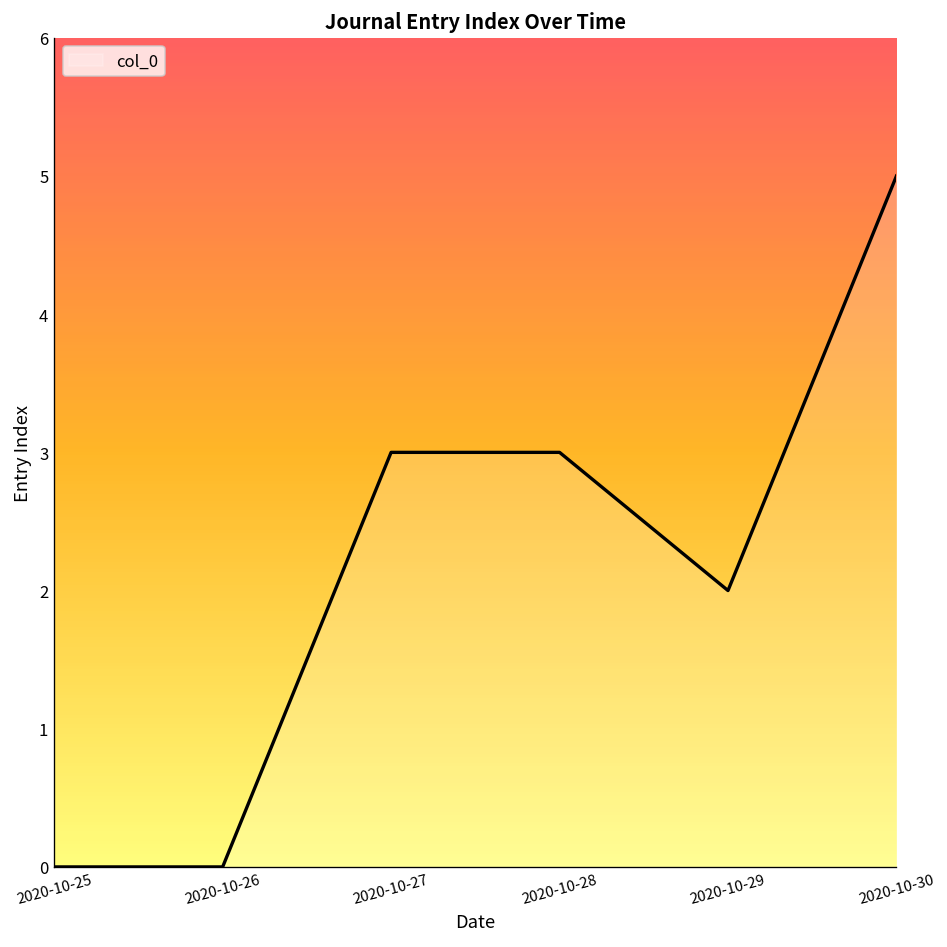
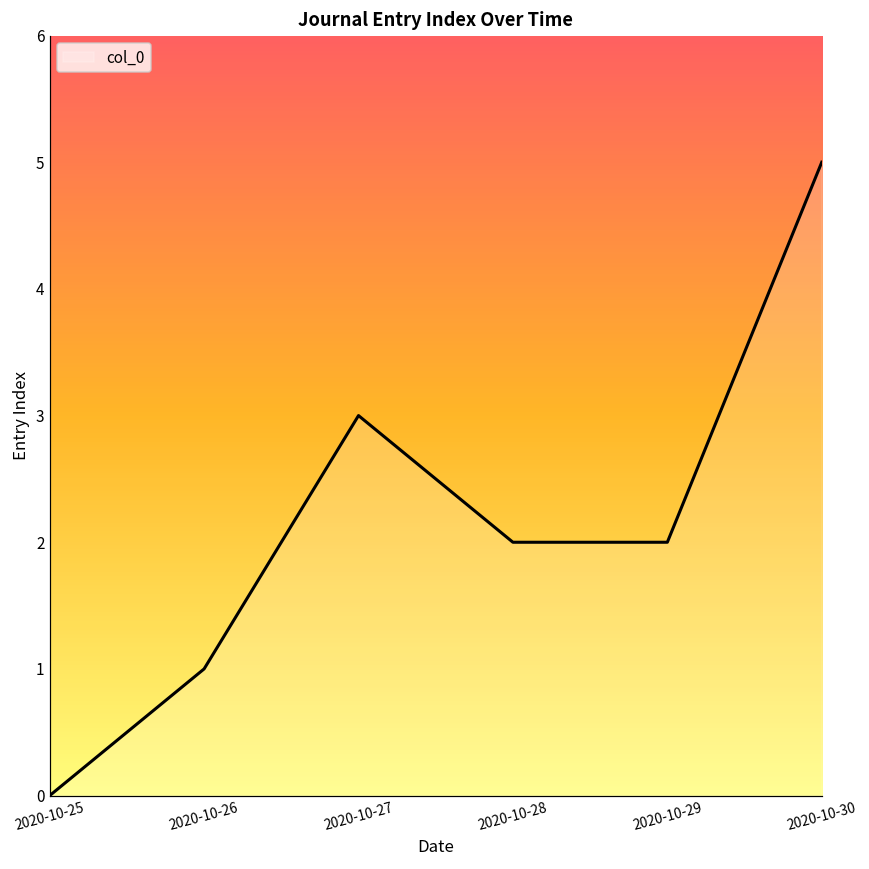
2020-10-26: 0 -> 1
2020-10-28: 3 -> 2
